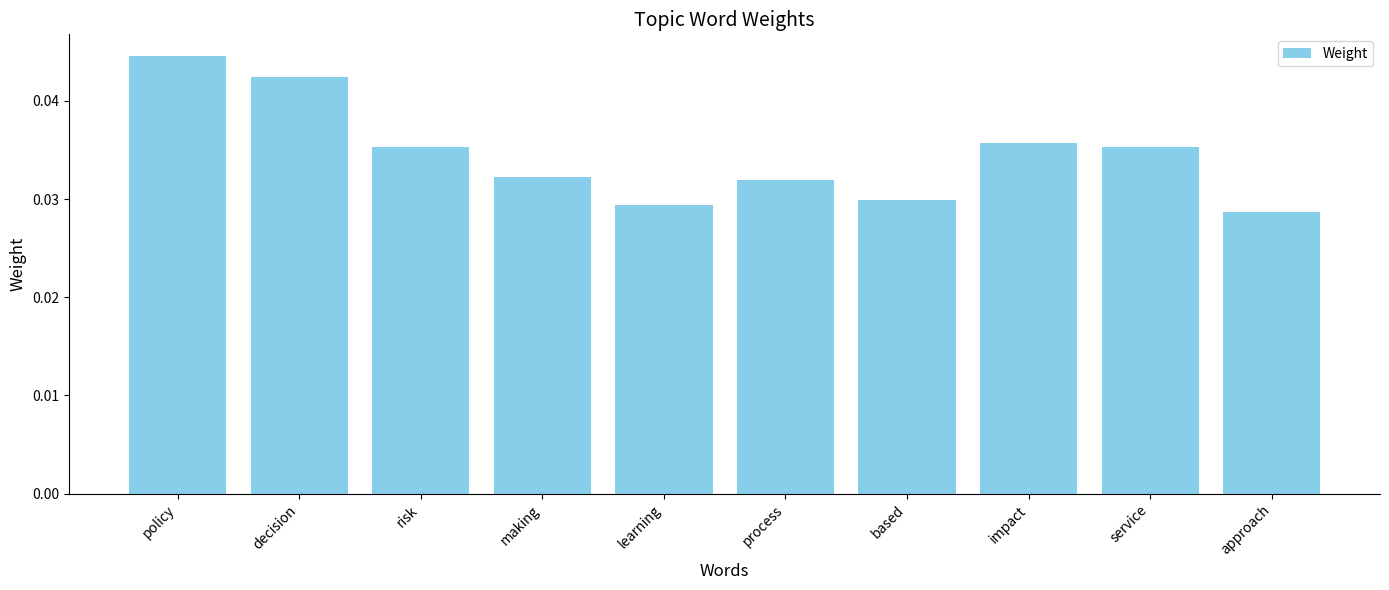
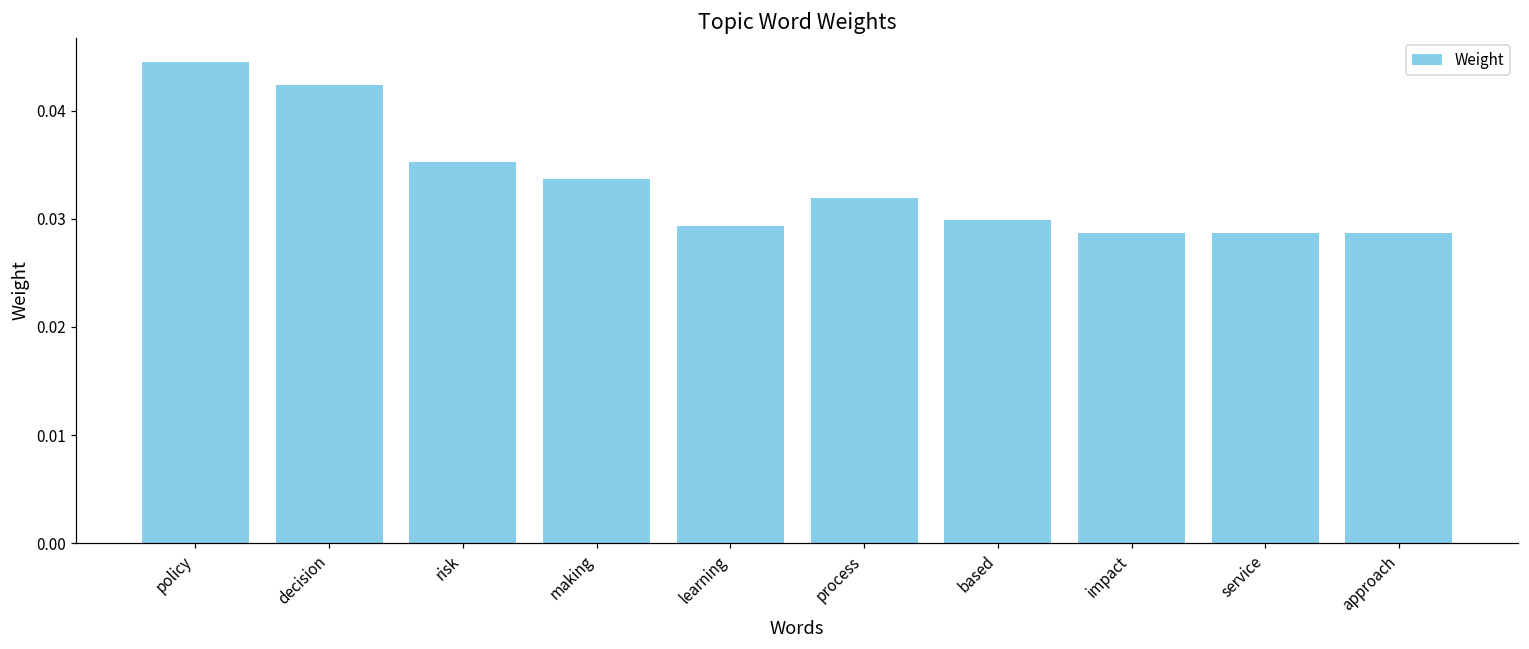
making: 0.032 -> 0.034
impact: 0.036 -> 0.029
service: 0.035 -> 0.029
